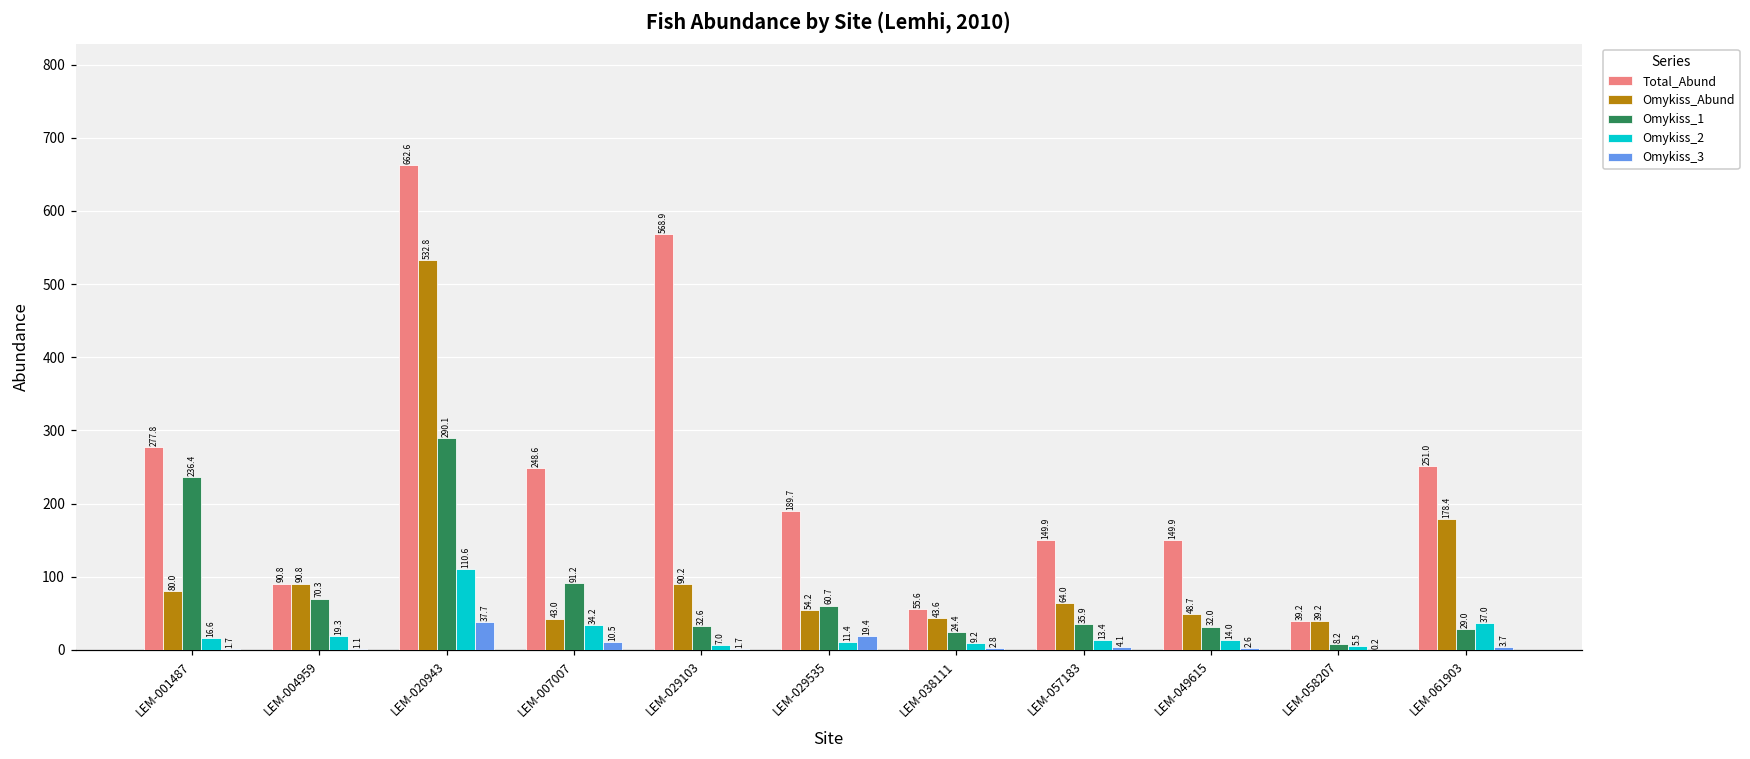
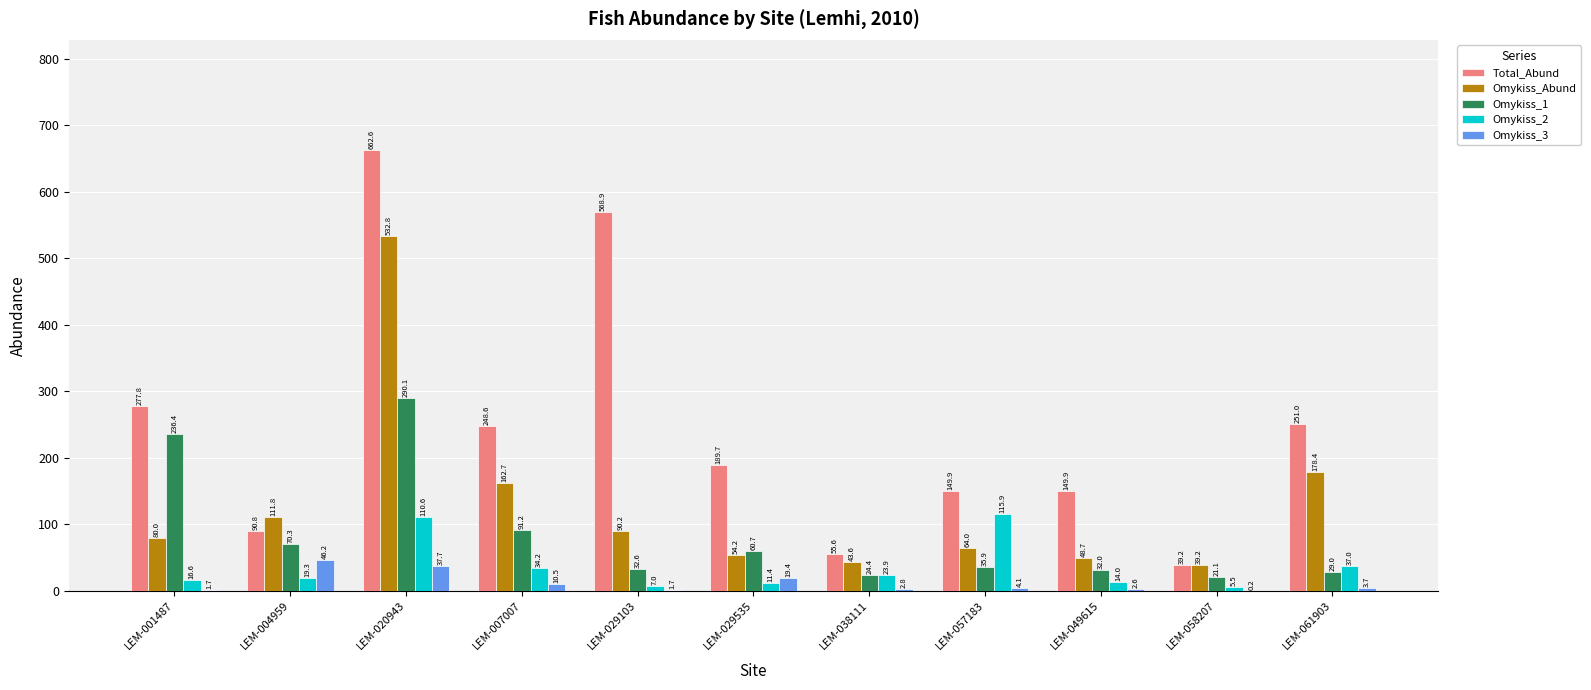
Omykiss_Abund, LEM-004959: 90.8 -> 111.8
Omykiss_3, LEM-004959: 1.1 -> 46.2
Omykiss_Abund, LEM-007007: 43.0 -> 162.7
Omykiss_2, LEM-038111: 9.2 -> 23.9
Omykiss_2, LEM-057183: 13.4 -> 115.9
Omykiss_1, LEM-058207: 8.2 -> 21.1
